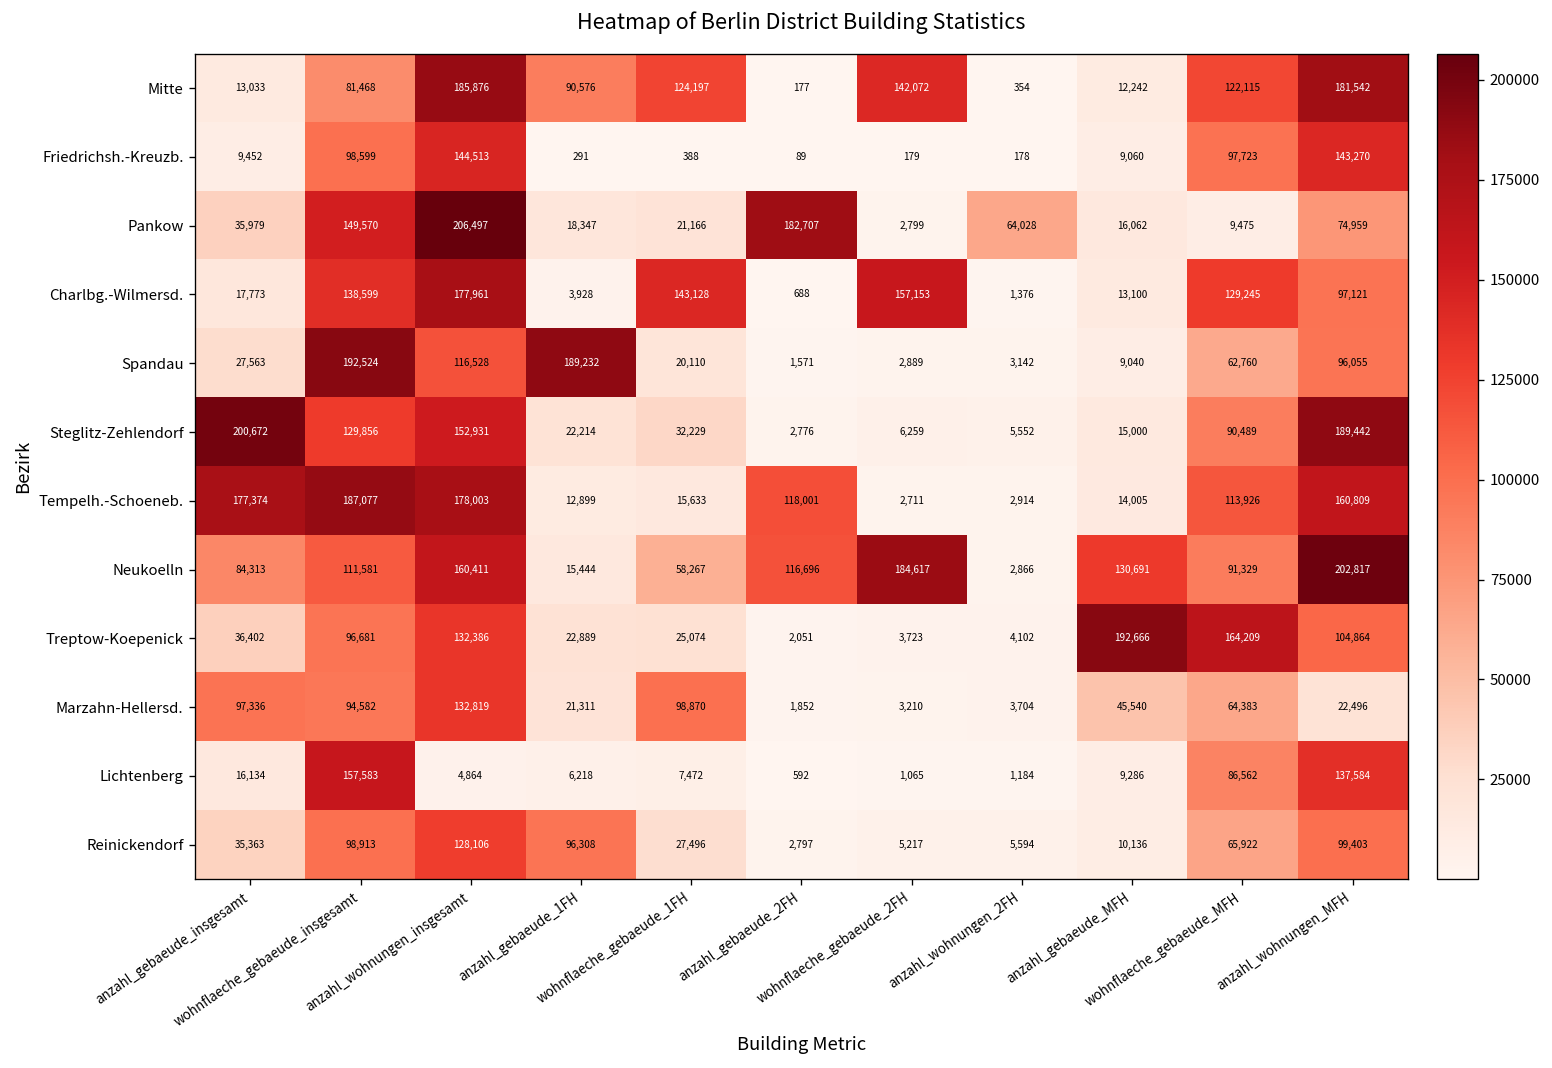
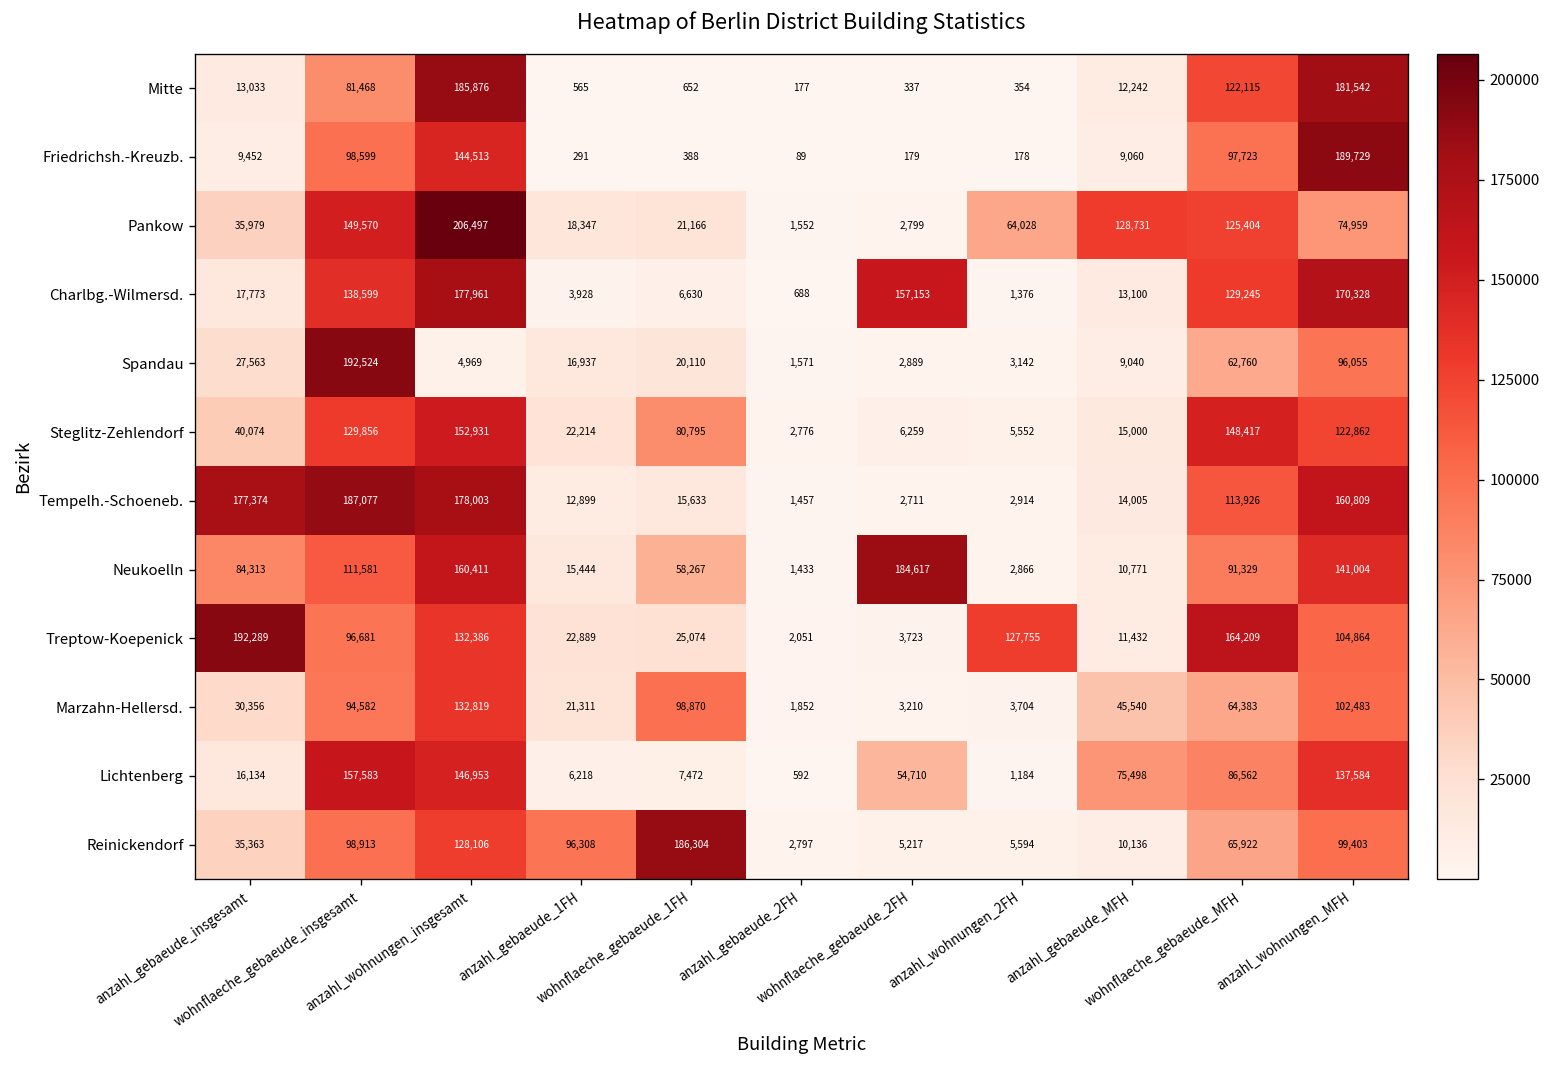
Mitte, anzahl_gebaeude_1FH: 90,576 -> 565
Mitte, wohnflaeche_gebaeude_1FH: 124,197 -> 652
Mitte, wohnflaeche_gebaeude_2FH: 142,072 -> 337
Friedrichsh.-Kreuzb., anzahl_wohnungen_MFH: 143,270 -> 189,729
Pankow, anzahl_gebaeude_2FH: 182,707 -> 1,552
Pankow, anzahl_gebaeude_MFH: 16,062 -> 128,731
Pankow, wohnflaeche_gebaeude_MFH: 9,475 -> 125,404
Charlbg.-Wilmersd., wohnflaeche_gebaeude_1FH: 143,128 -> 6,630
Charlbg.-Wilmersd., anzahl_wohnungen_MFH: 97,121 -> 170,328
Spandau, anzahl_wohnungen_insgesamt: 116,528 -> 4,969
Spandau, anzahl_gebaeude_1FH: 189,232 -> 16,937
Steglitz-Zehlendorf, anzahl_gebaeude_insgesamt: 200,672 -> 40,074
Steglitz-Zehlendorf, wohnflaeche_gebaeude_1FH: 32,229 -> 80,795
Steglitz-Zehlendorf, wohnflaeche_gebaeude_MFH: 90,489 -> 148,417
Steglitz-Zehlendorf, anzahl_wohnungen_MFH: 189,442 -> 122,862
Tempelh.-Schoeneb., anzahl_gebaeude_2FH: 118,001 -> 1,457
Neukoelln, anzahl_gebaeude_2FH: 116,696 -> 1,433
Neukoelln, anzahl_gebaeude_MFH: 130,691 -> 10,771
Neukoelln, anzahl_wohnungen_MFH: 202,817 -> 141,004
Treptow-Koepenick, anzahl_gebaeude_insgesamt: 36,402 -> 192,289
Treptow-Koepenick, anzahl_wohnungen_2FH: 4,102 -> 127,755
Treptow-Koepenick, anzahl_gebaeude_MFH: 192,666 -> 11,432
Marzahn-Hellersd., anzahl_gebaeude_insgesamt: 97,336 -> 30,356
Marzahn-Hellersd., anzahl_wohnungen_MFH: 22,496 -> 102,483
Lichtenberg, anzahl_wohnungen_insgesamt: 4,864 -> 146,953
Lichtenberg, wohnflaeche_gebaeude_2FH: 1,065 -> 54,710
Lichtenberg, anzahl_gebaeude_MFH: 9,286 -> 75,498
Reinickendorf, wohnflaeche_gebaeude_1FH: 27,496 -> 186,304
